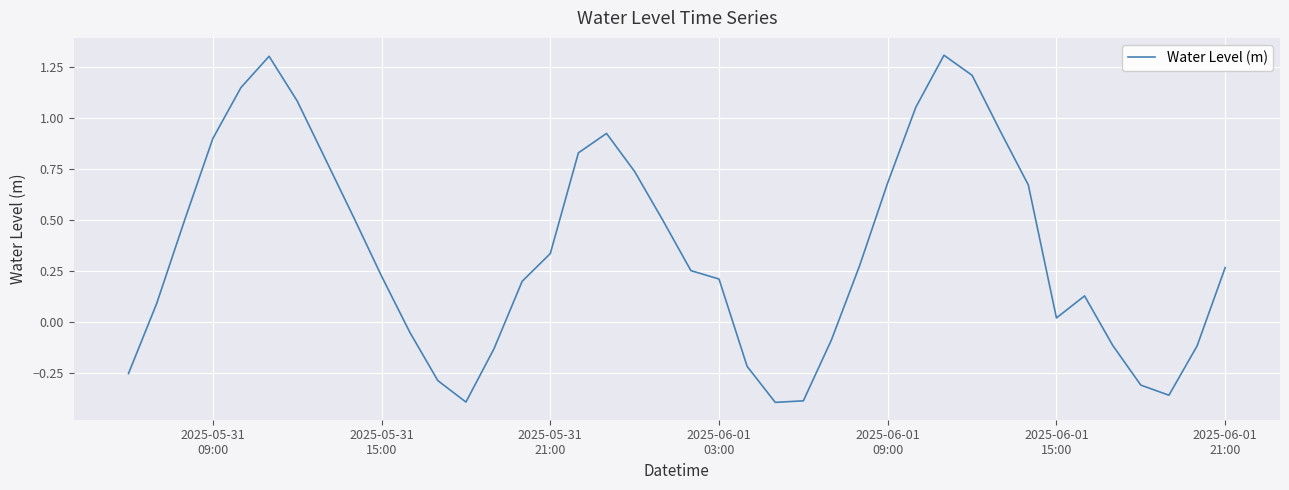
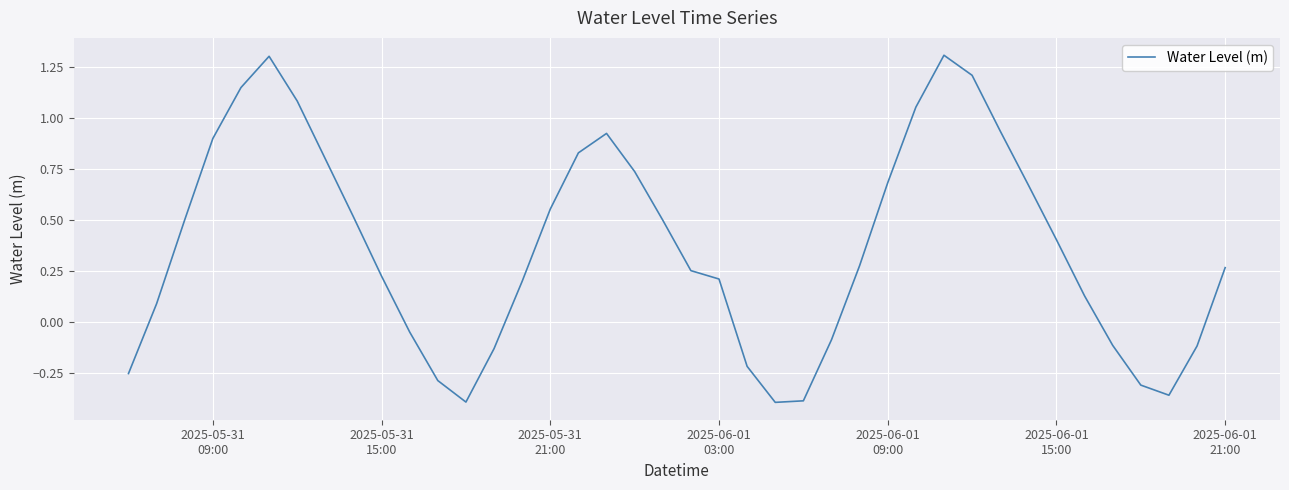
2025-05-31 21:00: 0.34 -> 0.56
2025-06-01 15:00: 0.02 -> 0.41
